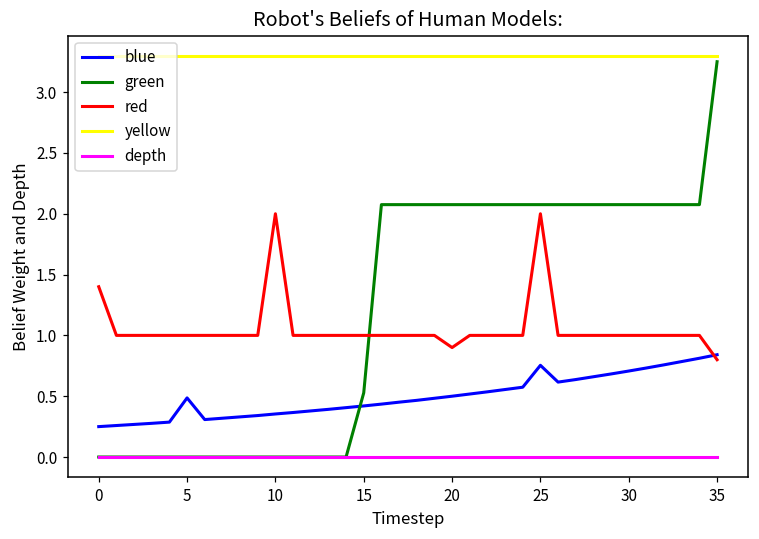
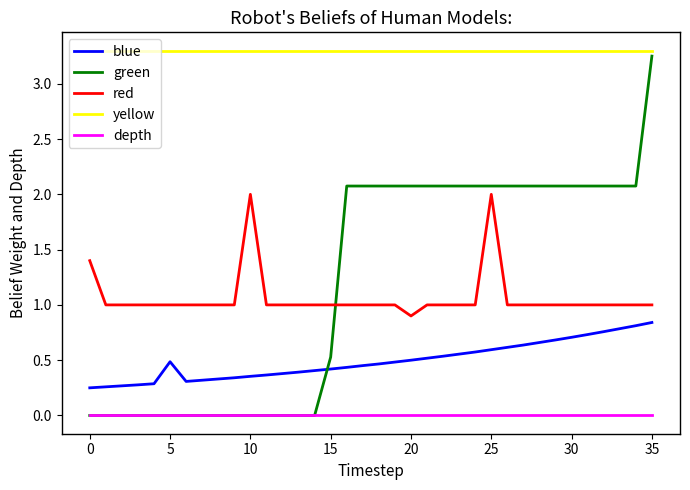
blue, 25: 0.75 -> 0.60
red, 35: 0.8 -> 1.0
